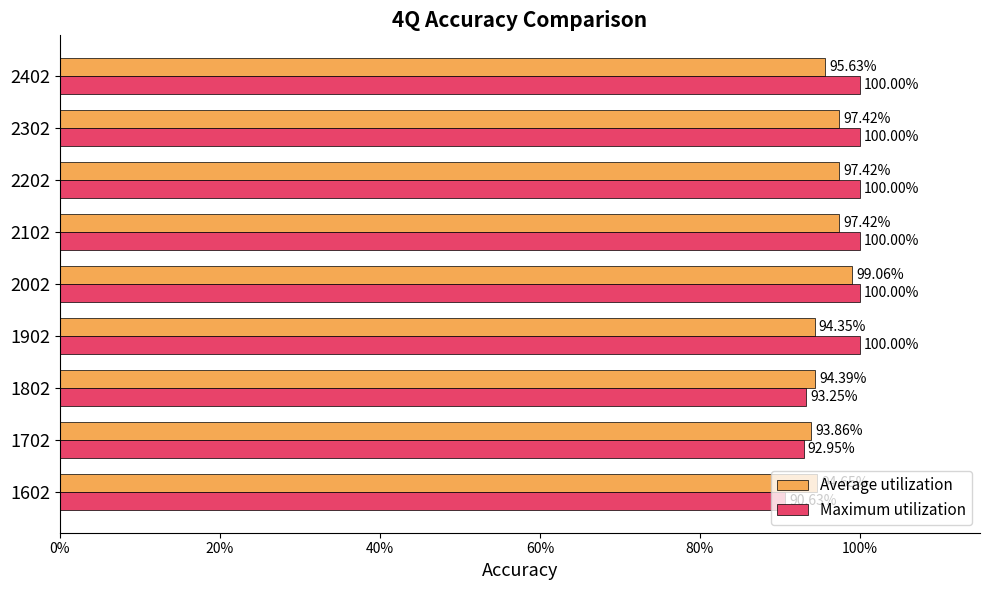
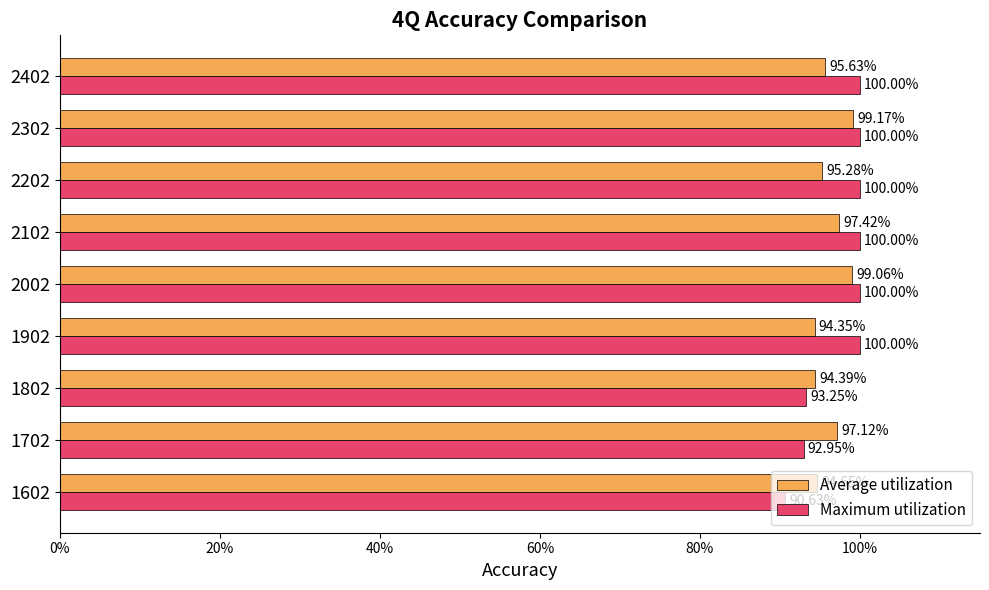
Average utilization, 2302: 97.42% -> 99.17%
Average utilization, 2202: 97.42% -> 95.28%
Average utilization, 1702: 93.86% -> 97.12%
